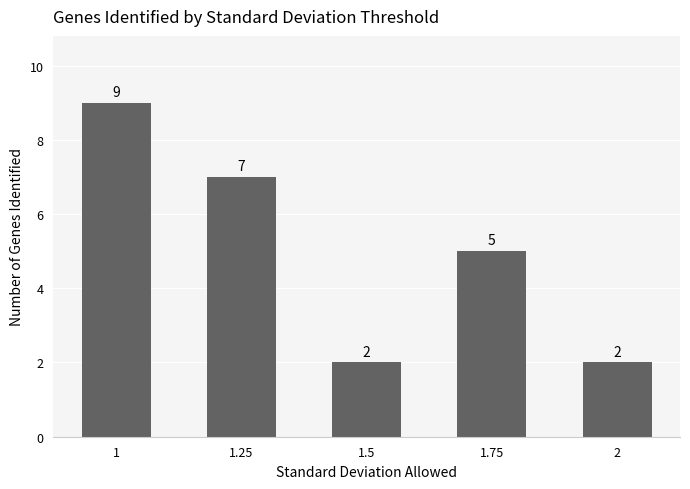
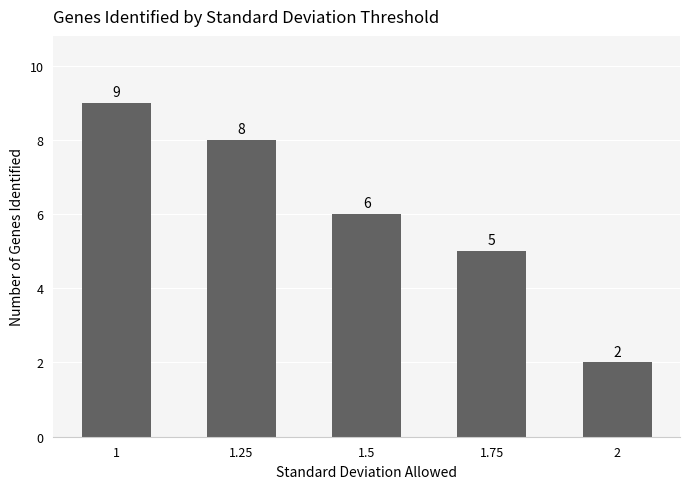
1.25: 7 -> 8
1.5: 2 -> 6
